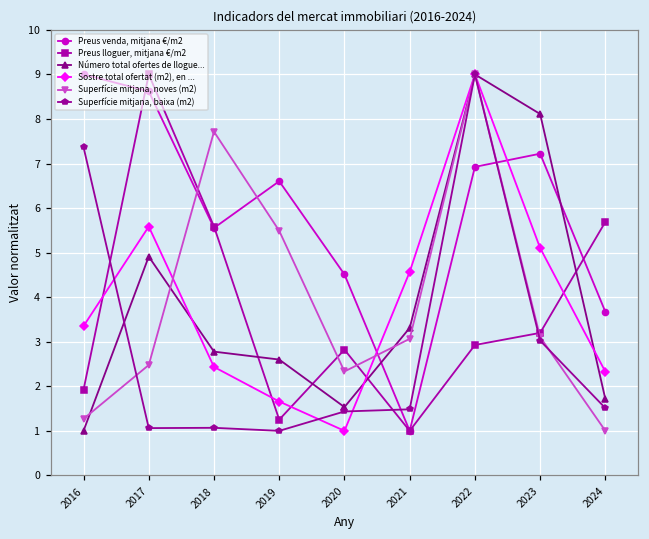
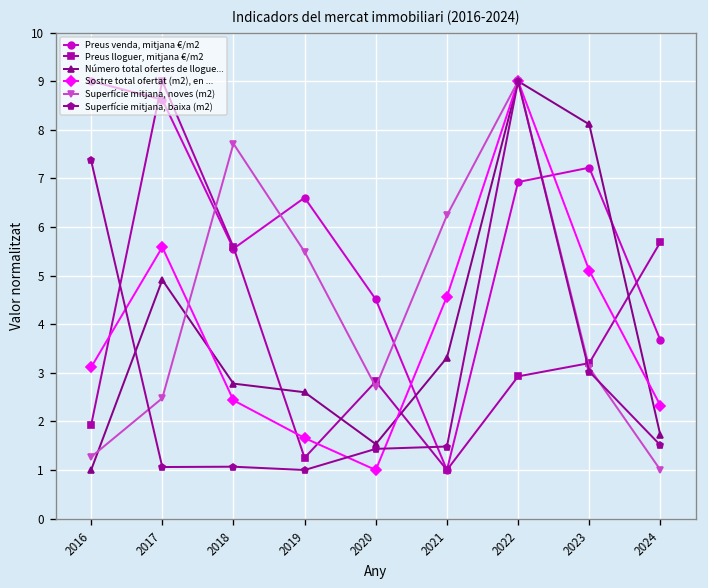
Sostre total ofertat (m2), en ..., 2016: 3.4 -> 3.1
Superfície mitjana, noves (m2), 2020: 2.3 -> 2.7
Superfície mitjana, noves (m2), 2021: 3.1 -> 6.2
